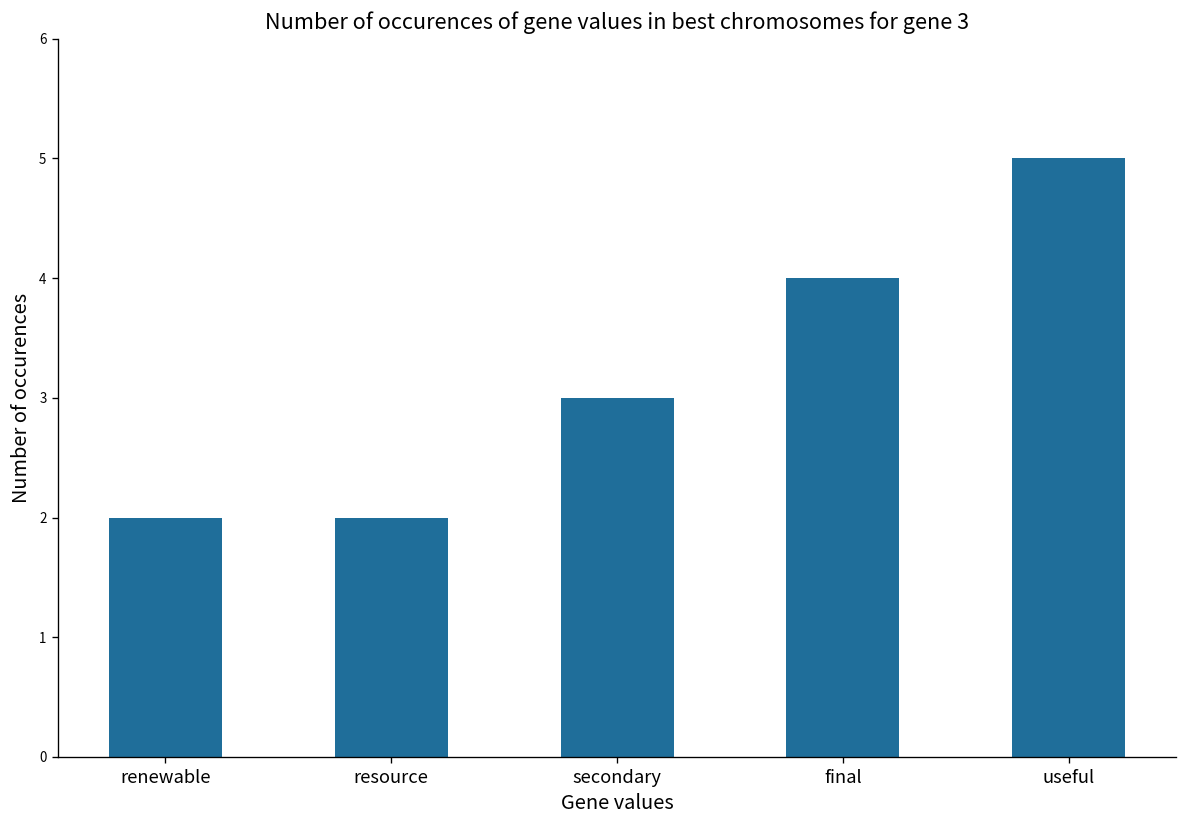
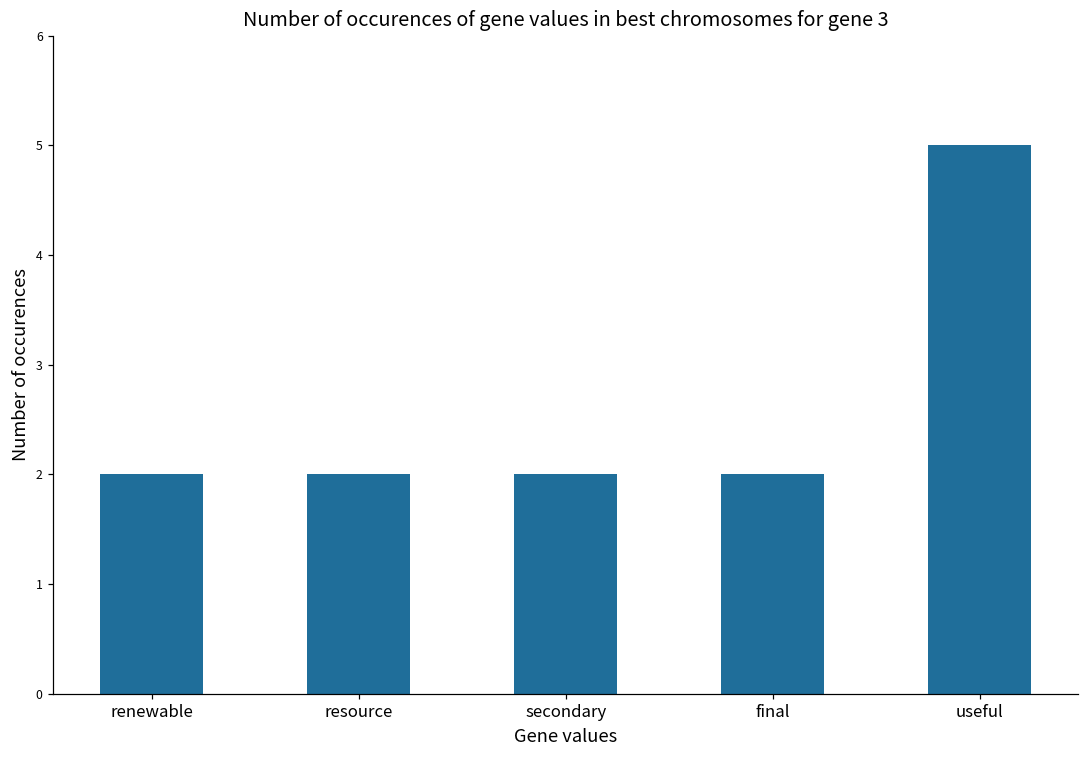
secondary: 3 -> 2
final: 4 -> 2
